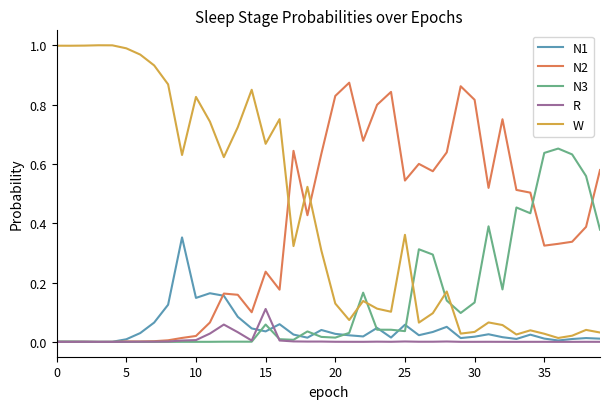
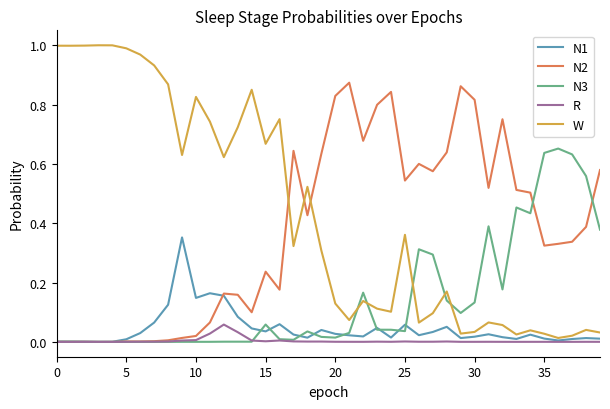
R, 15: 0.11 -> 0.00
